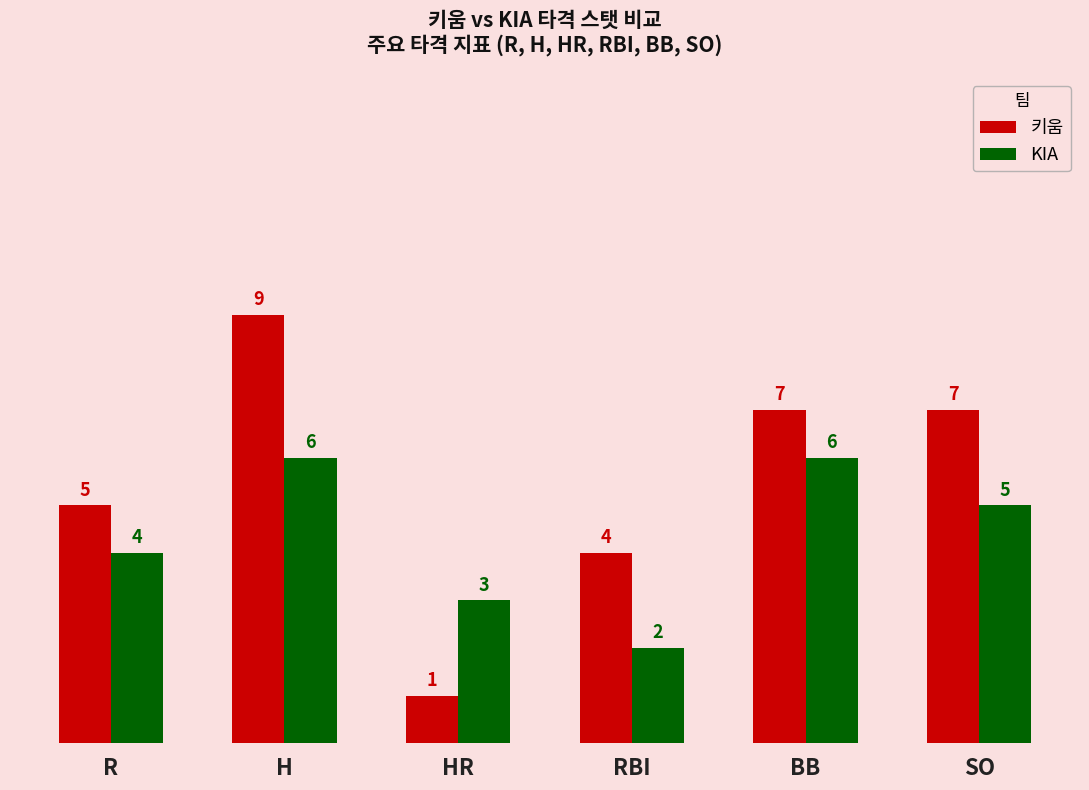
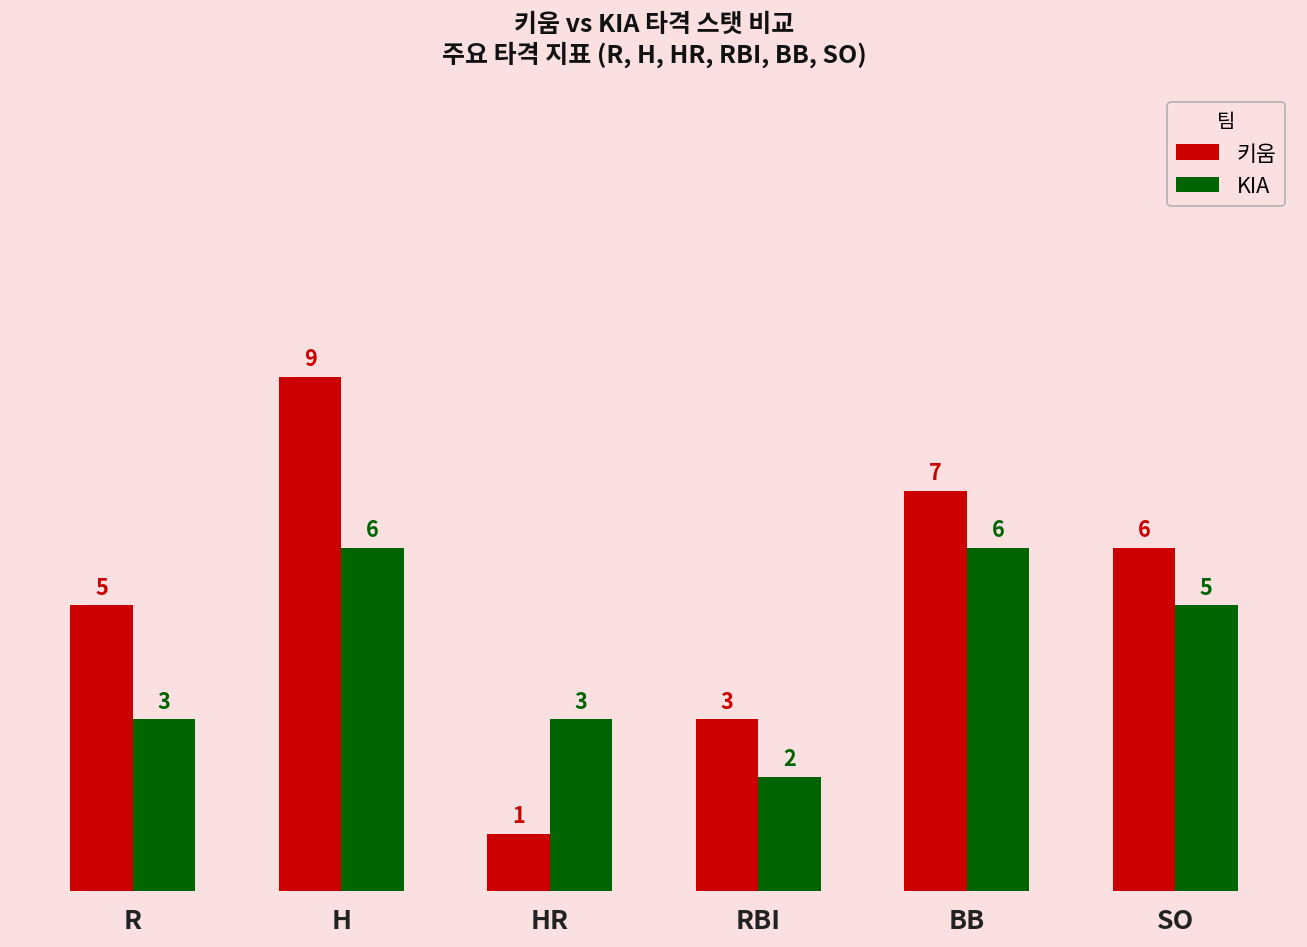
KIA, R: 4 -> 3
키움, RBI: 4 -> 3
키움, SO: 7 -> 6
